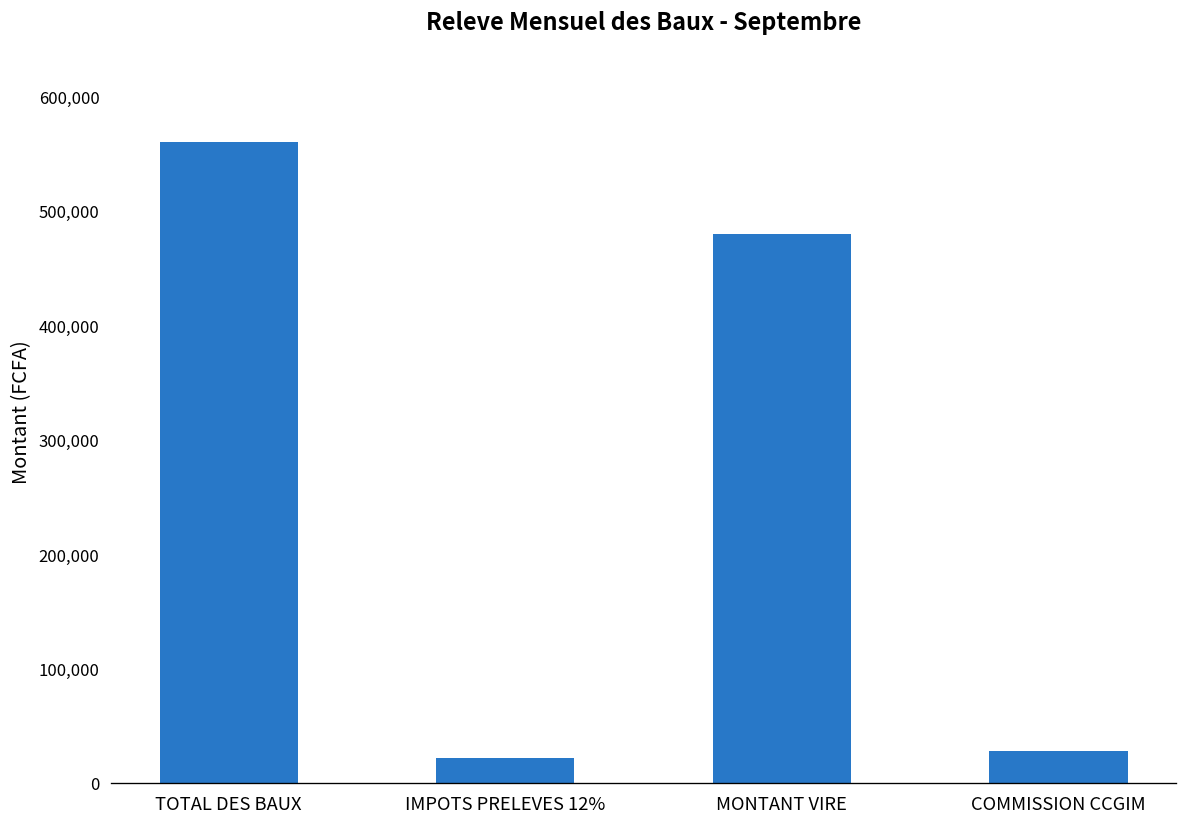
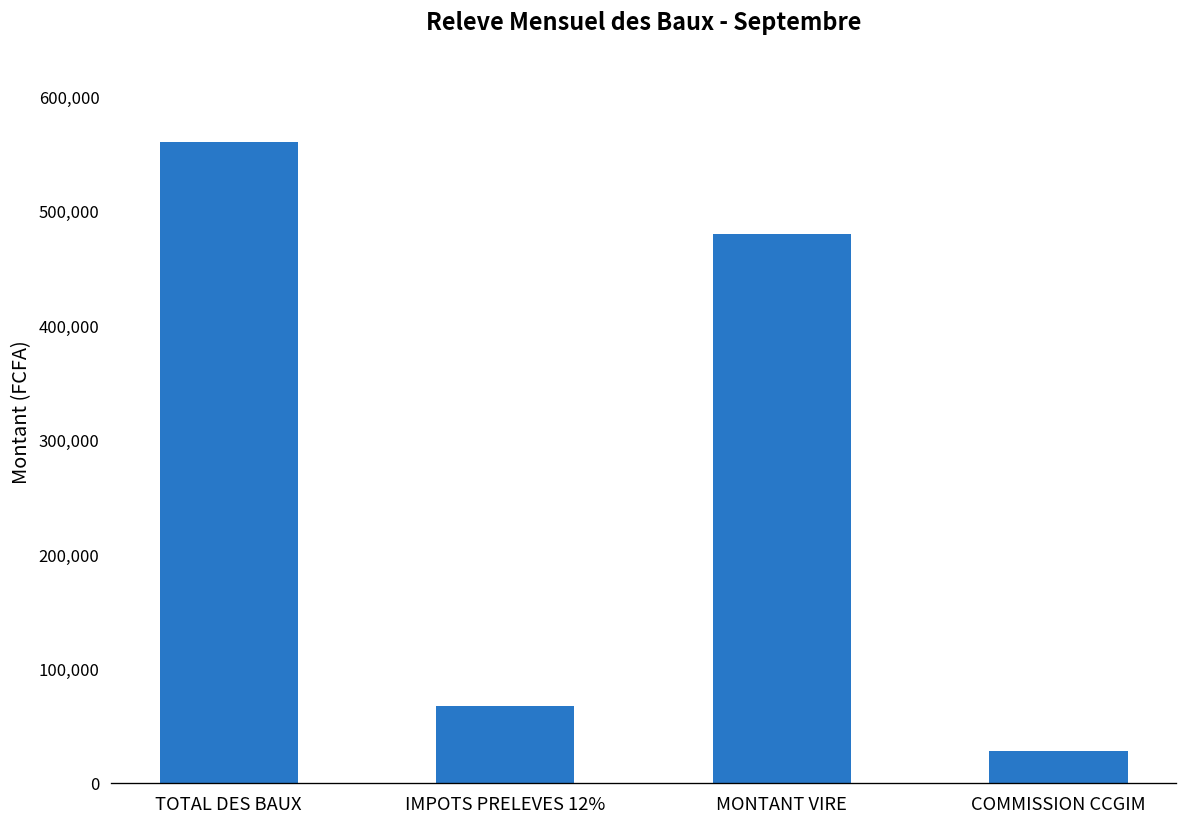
IMPOTS PRELEVES 12%: 20,000 -> 70,000
